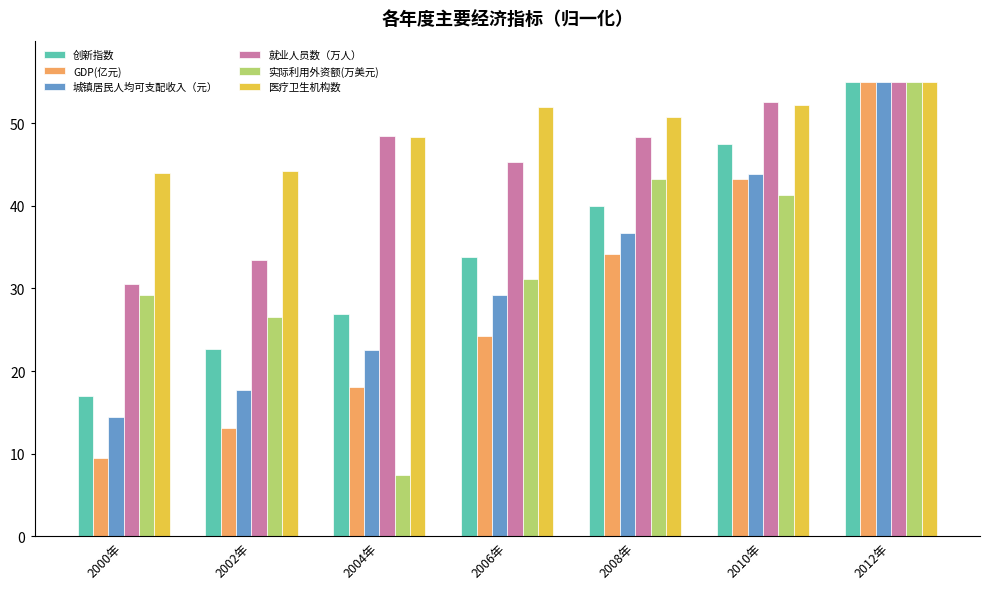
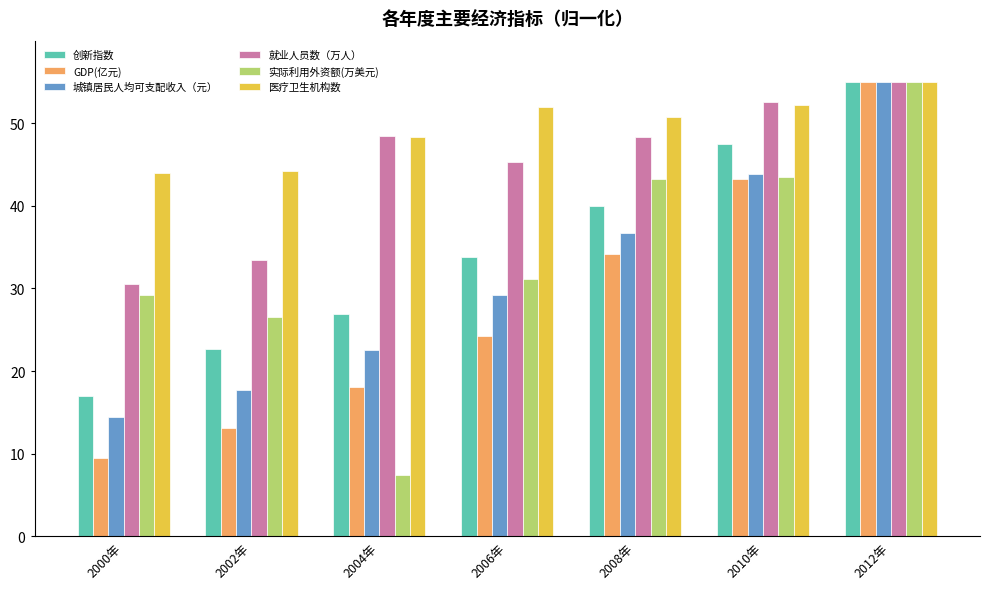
实际利用外资额(万美元), 2010年: 41 -> 44
